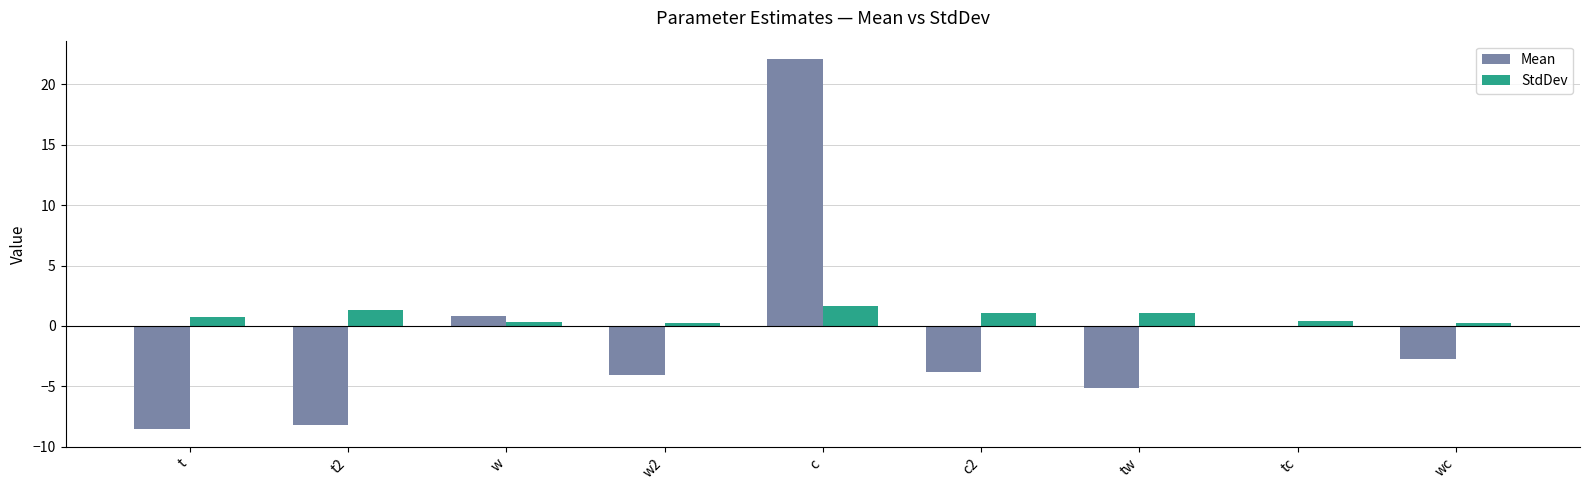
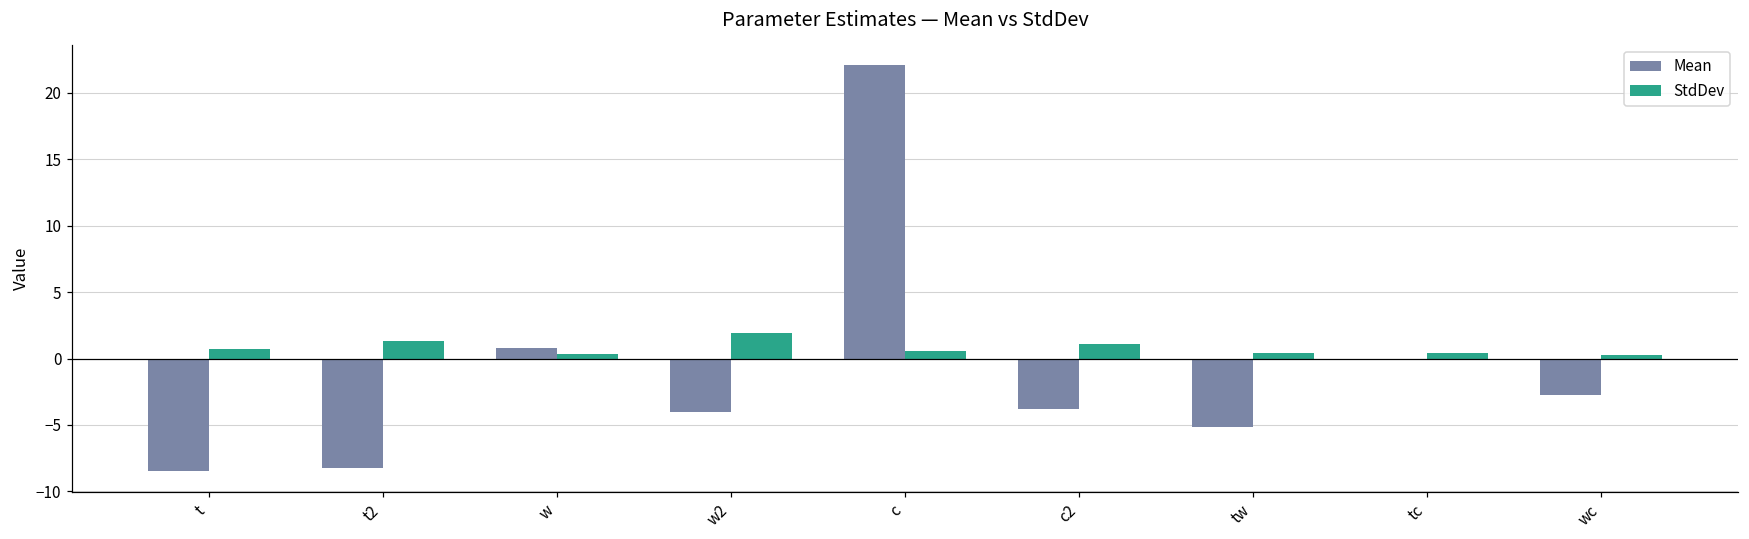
StdDev, w2: 0.2 -> 1.9
StdDev, c: 1.7 -> 0.5
StdDev, tw: 1.1 -> 0.4
